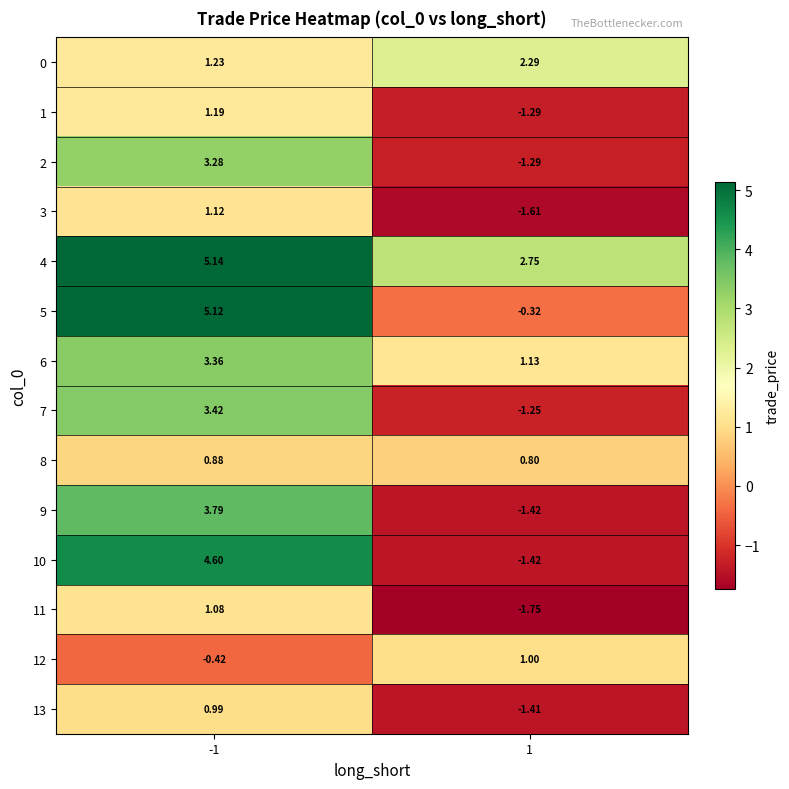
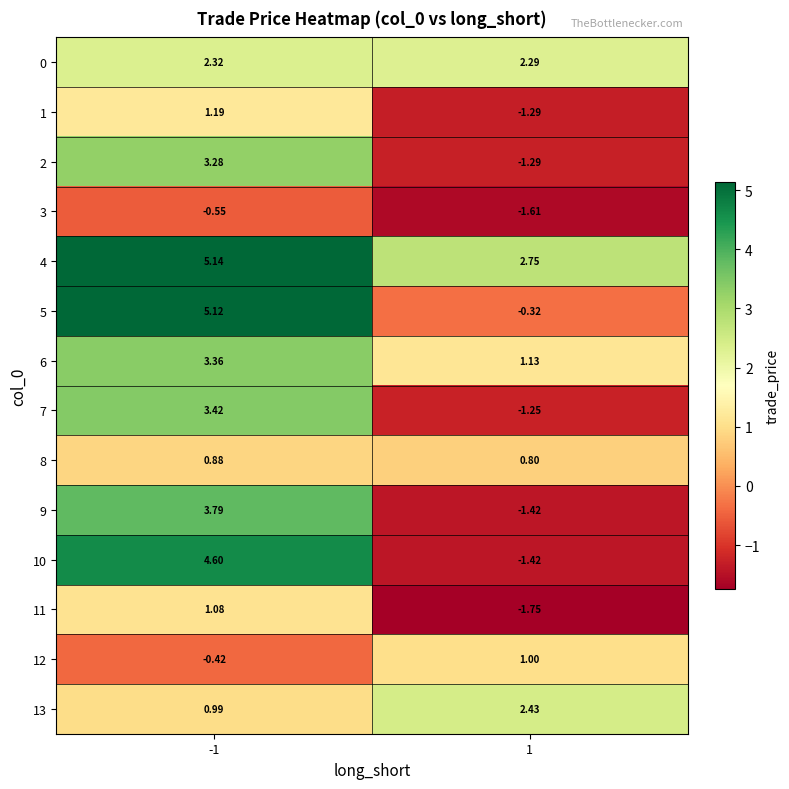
0, -1: 1.23 -> 2.32
3, -1: 1.12 -> -0.55
13, 1: -1.41 -> 2.43
